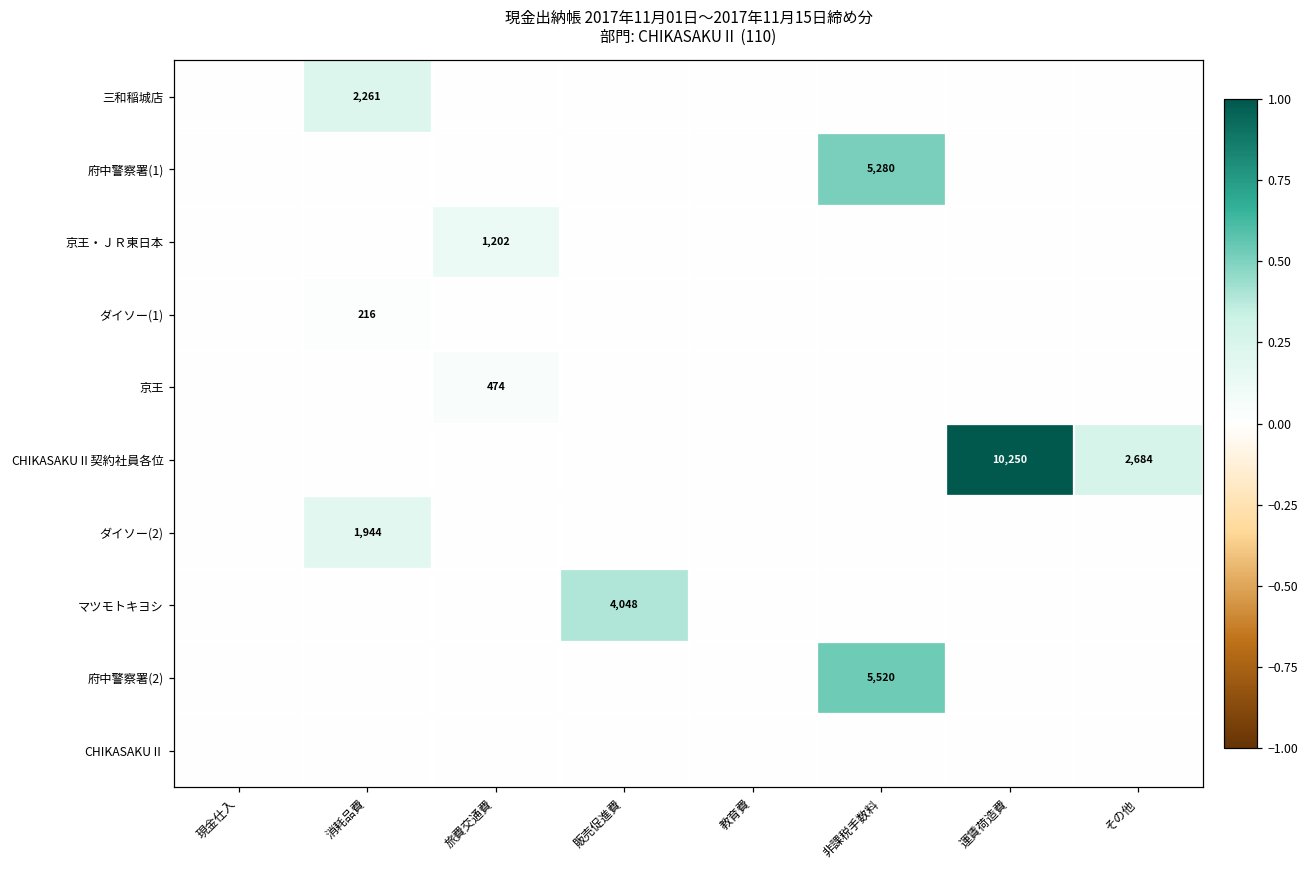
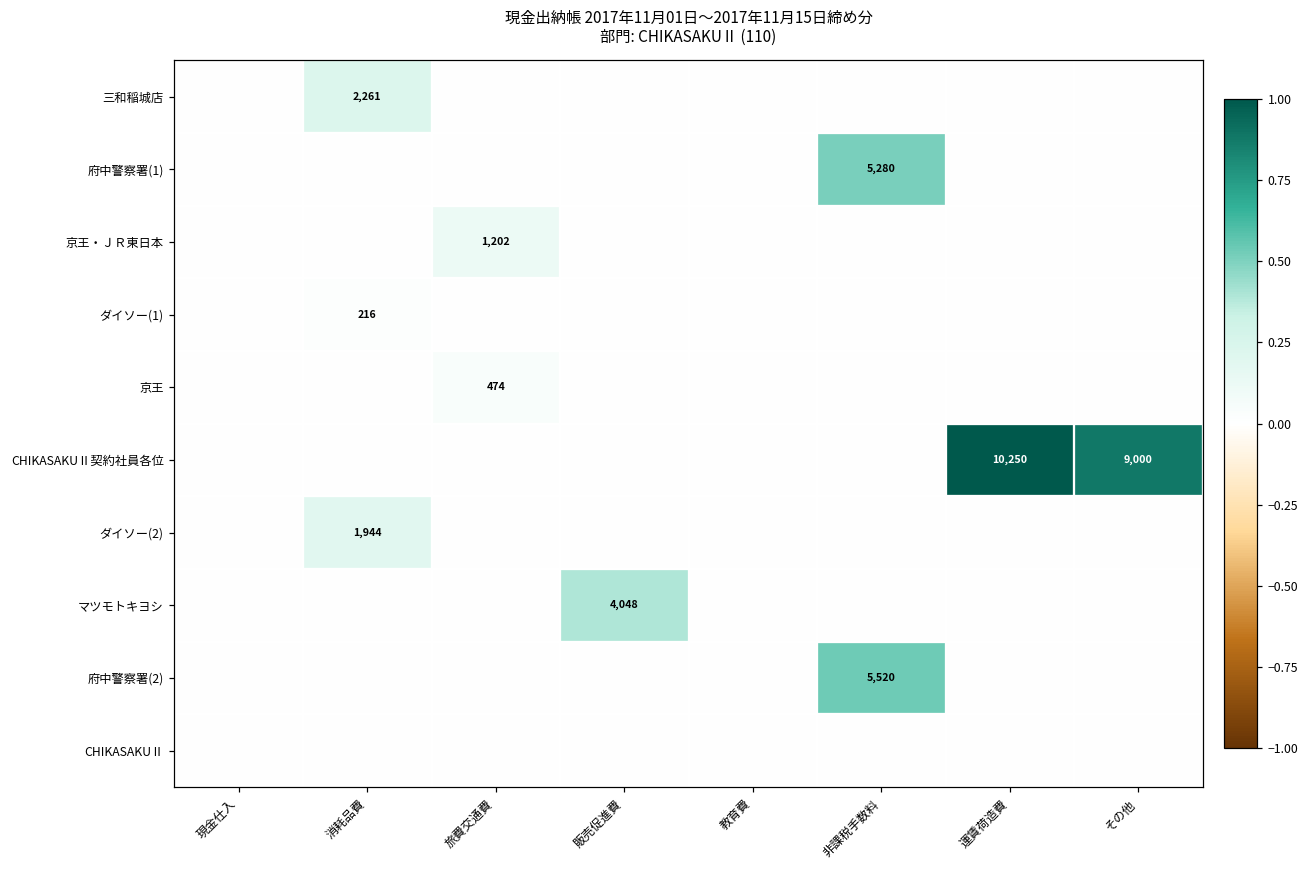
CHIKASAKUⅡ契約社員各位, その他: 2,684 -> 9,000
